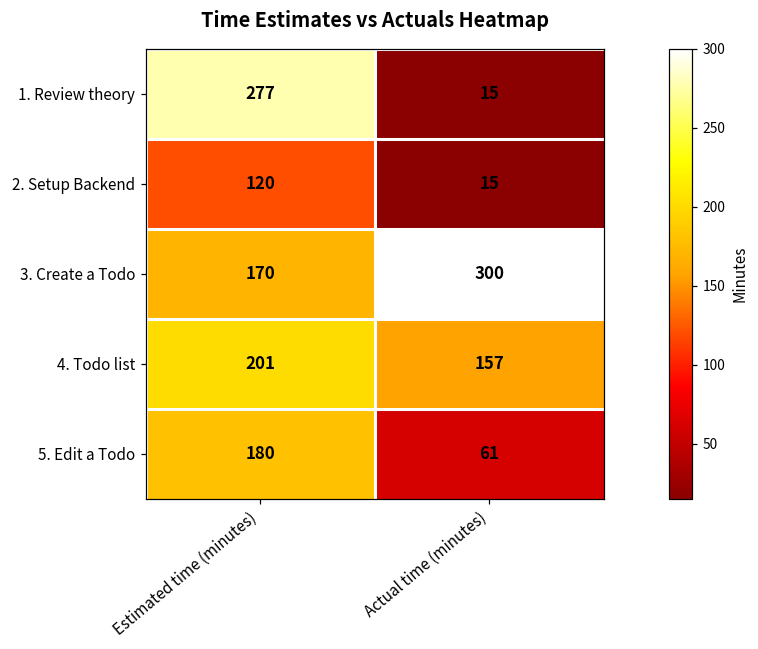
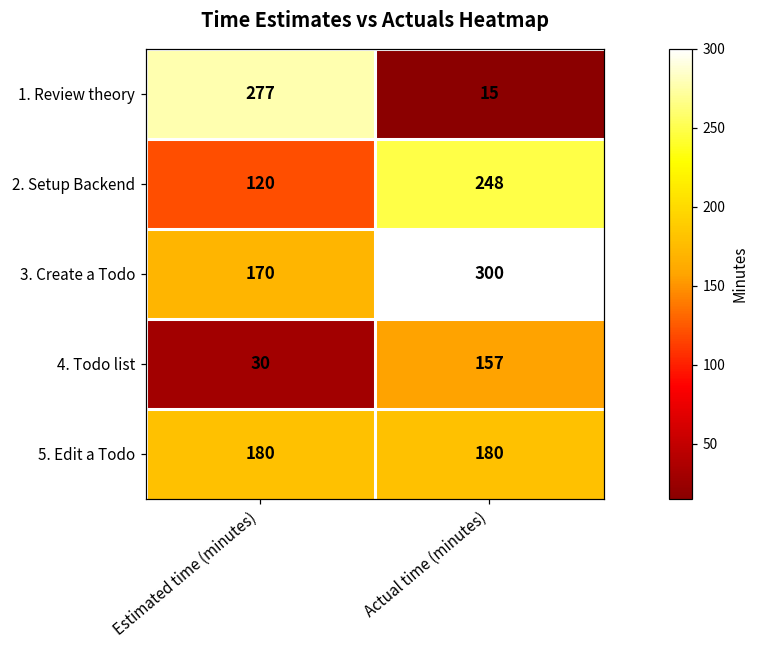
2. Setup Backend, Actual time (minutes): 15 -> 248
4. Todo list, Estimated time (minutes): 201 -> 30
5. Edit a Todo, Actual time (minutes): 61 -> 180
